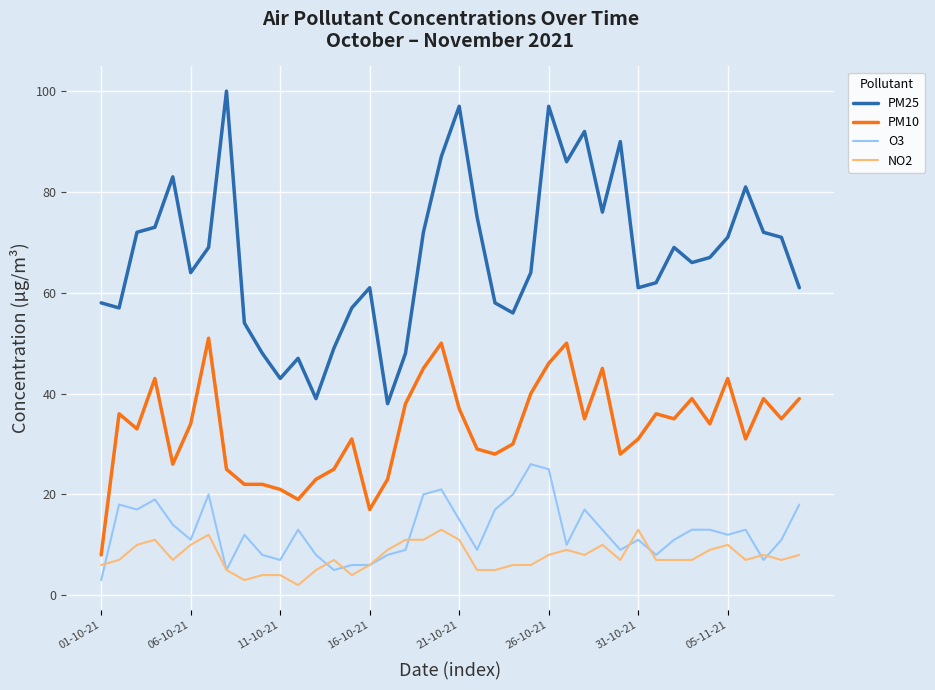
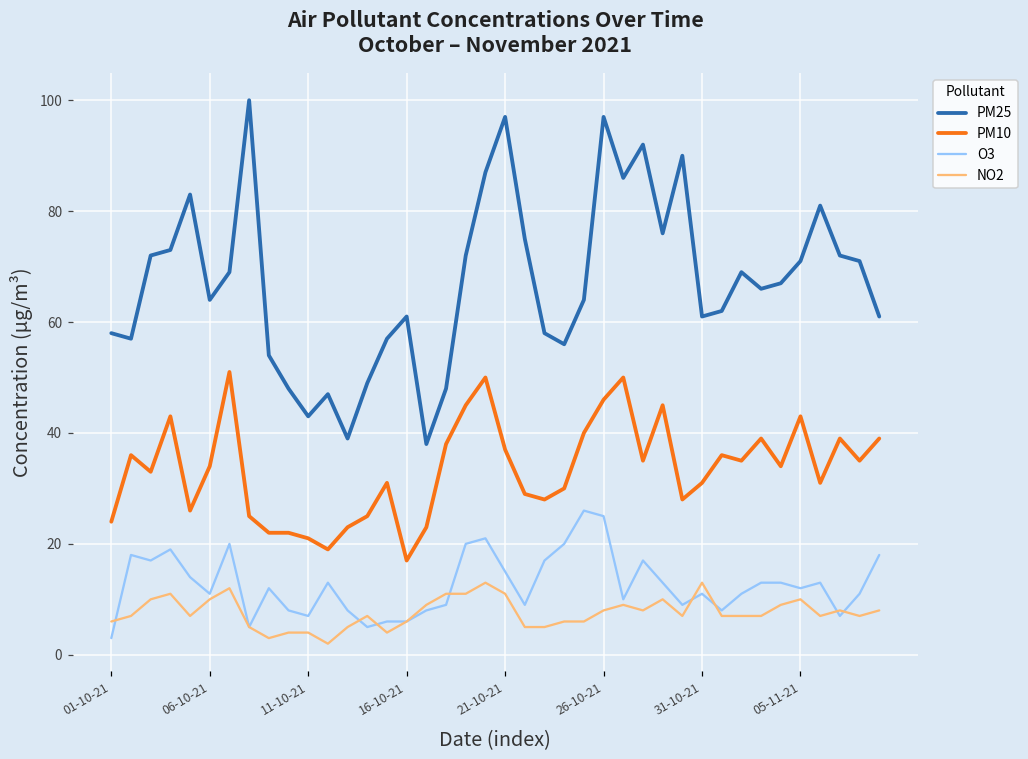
PM10, 01-10-21: 8 -> 24
